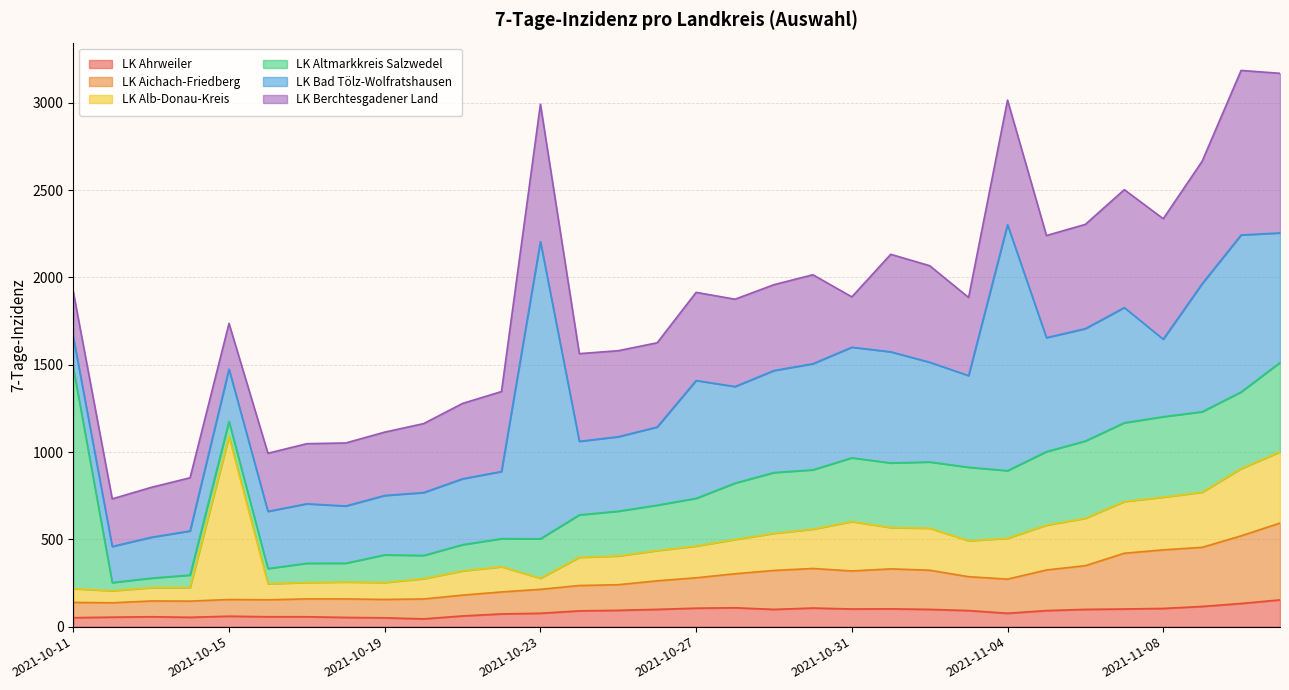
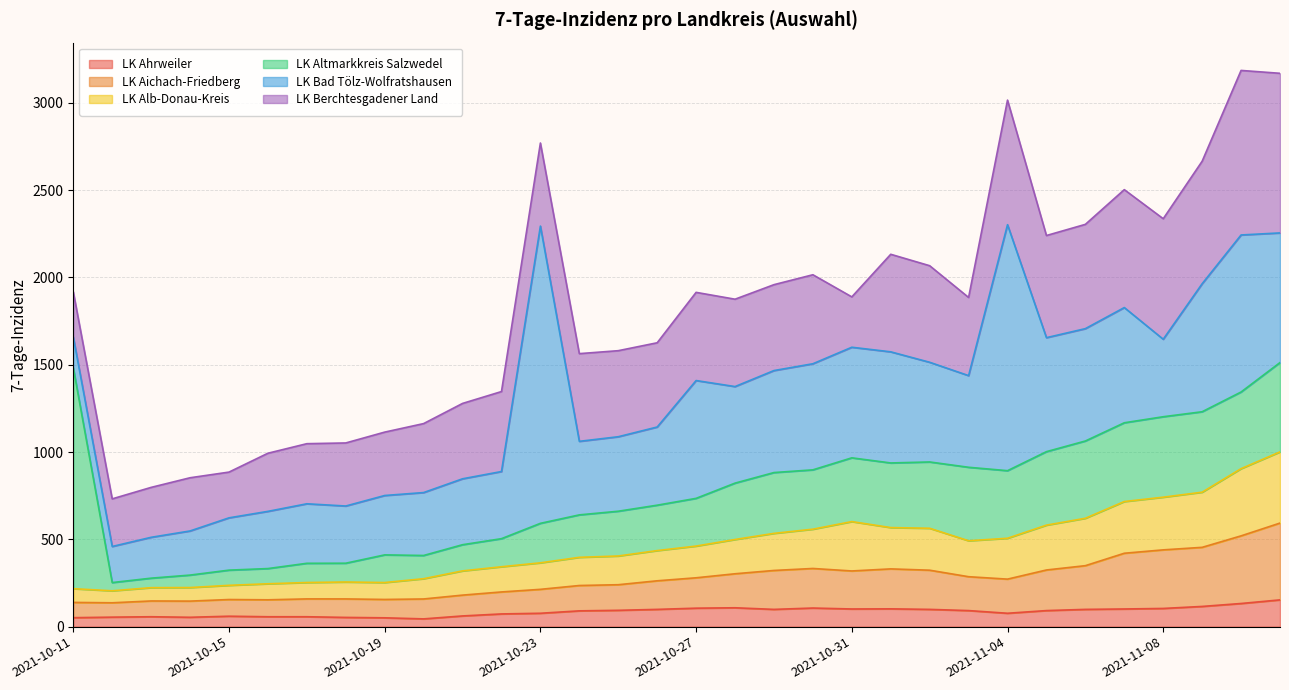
LK Alb-Donau-Kreis, 2021-10-15: 930 -> 80
LK Alb-Donau-Kreis, 2021-10-23: 60 -> 150
LK Berchtesgadener Land, 2021-10-23: 790 -> 480
